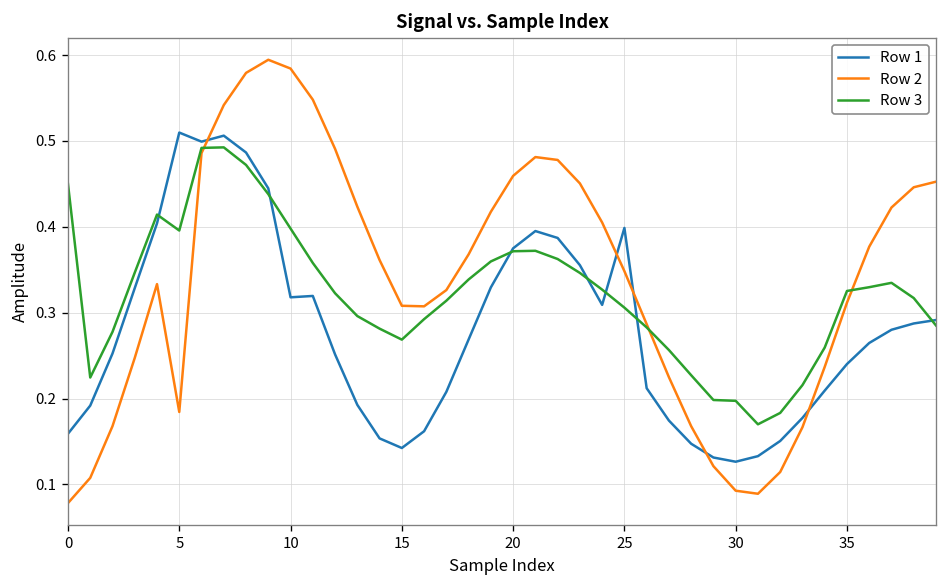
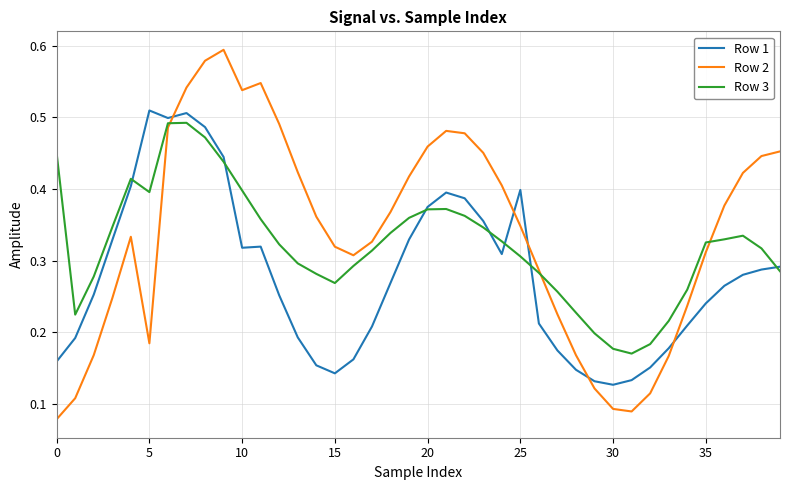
Row 2, 10: 0.58 -> 0.54
Row 2, 15: 0.31 -> 0.32
Row 3, 30: 0.20 -> 0.18
